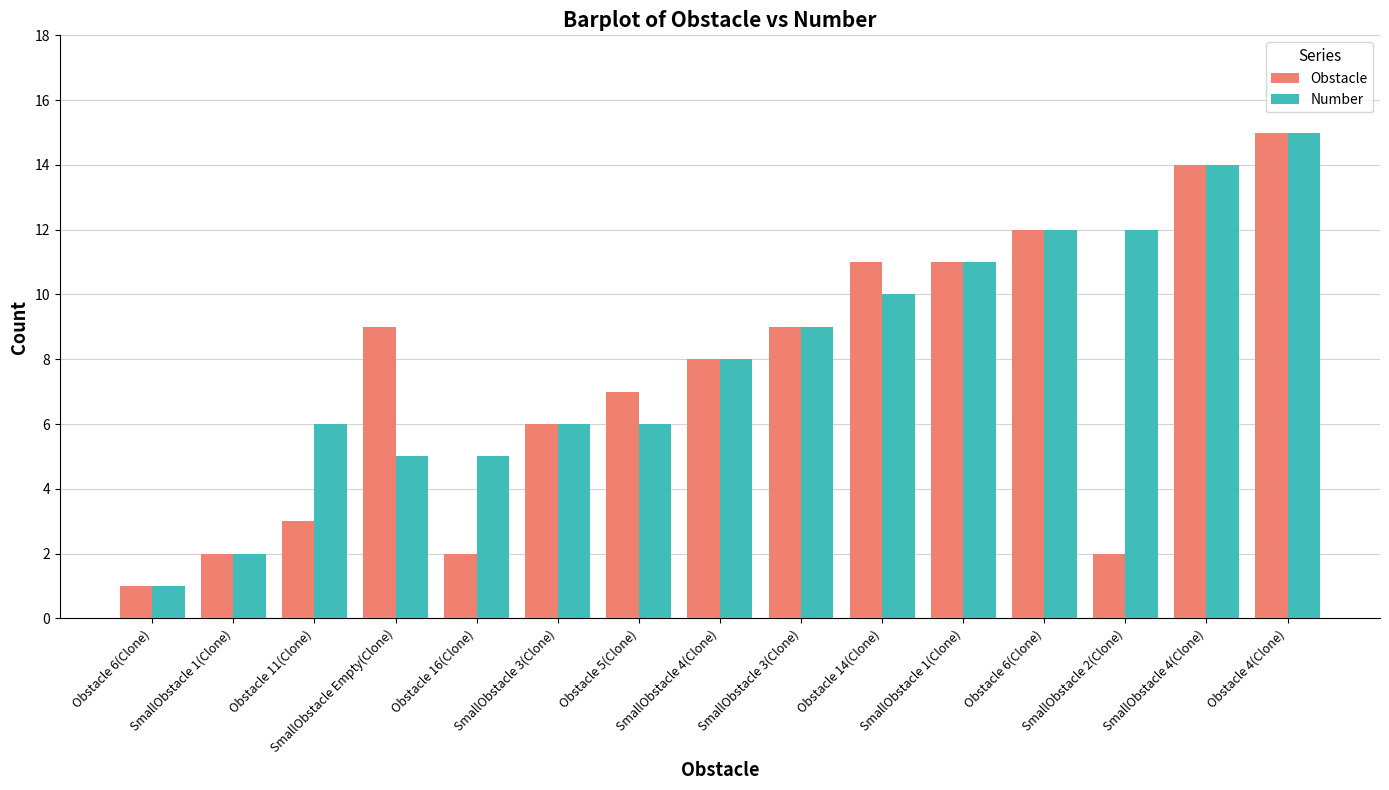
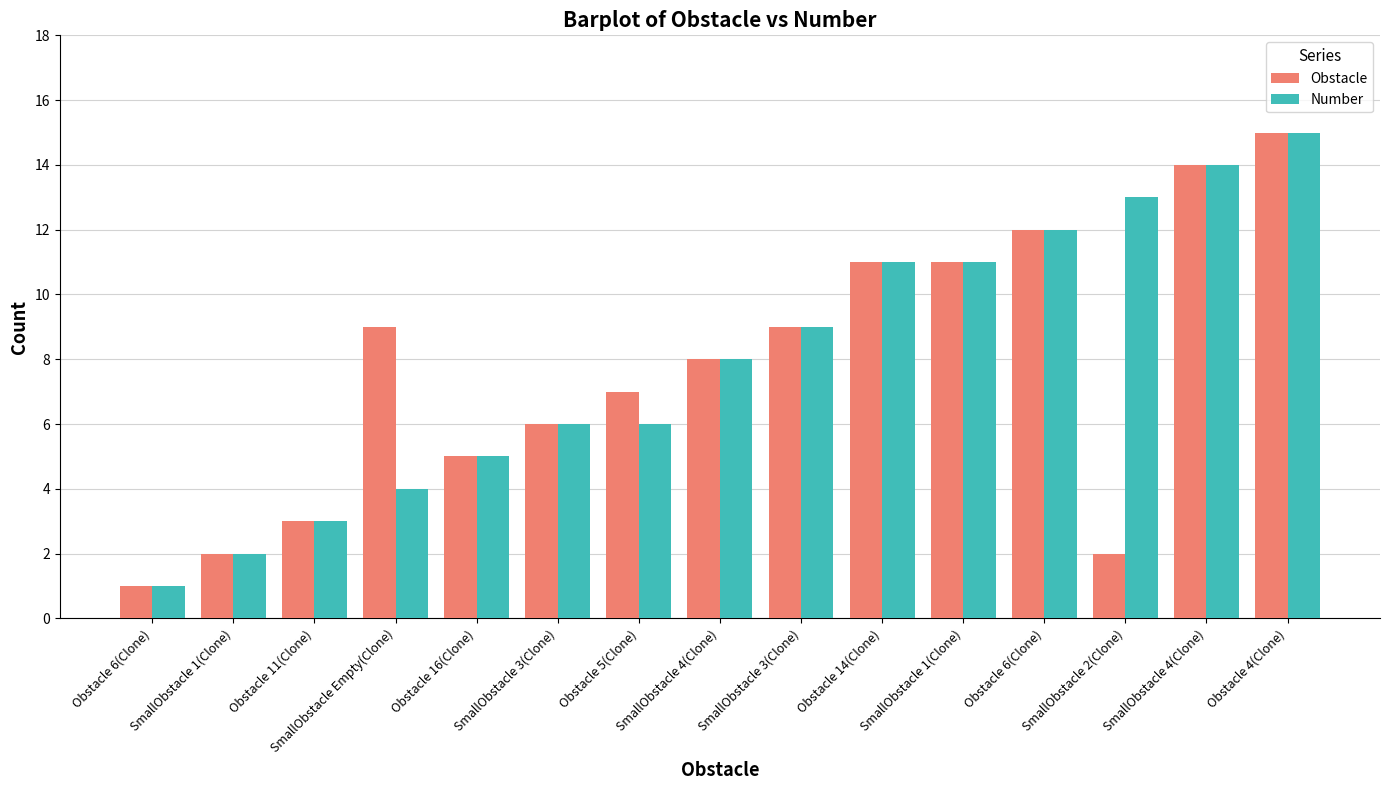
Number, Obstacle 11(Clone): 6 -> 3
Number, SmallObstacle Empty(Clone): 5 -> 4
Obstacle, Obstacle 16(Clone): 2 -> 5
Number, Obstacle 14(Clone): 10 -> 11
Number, SmallObstacle 2(Clone): 12 -> 13
